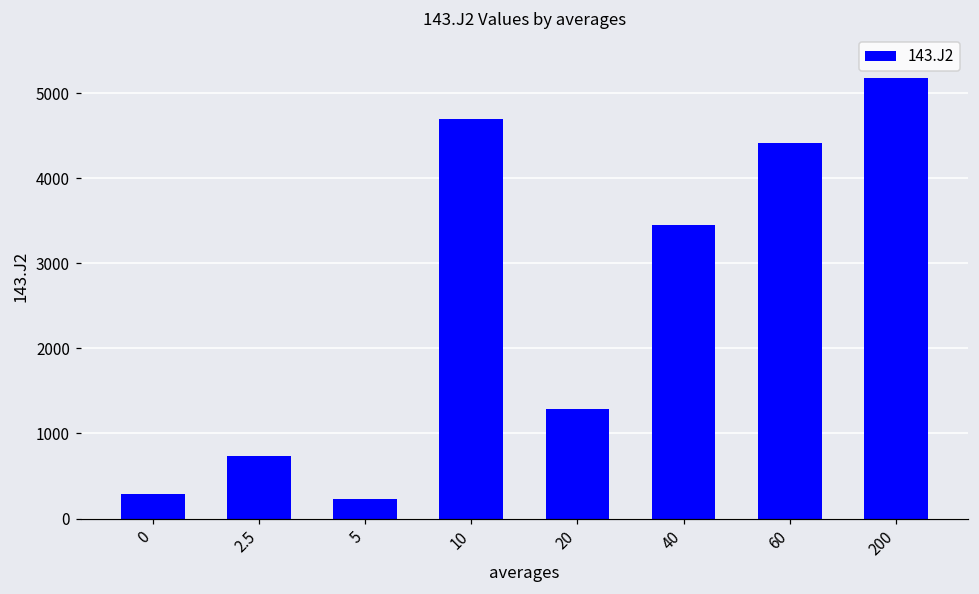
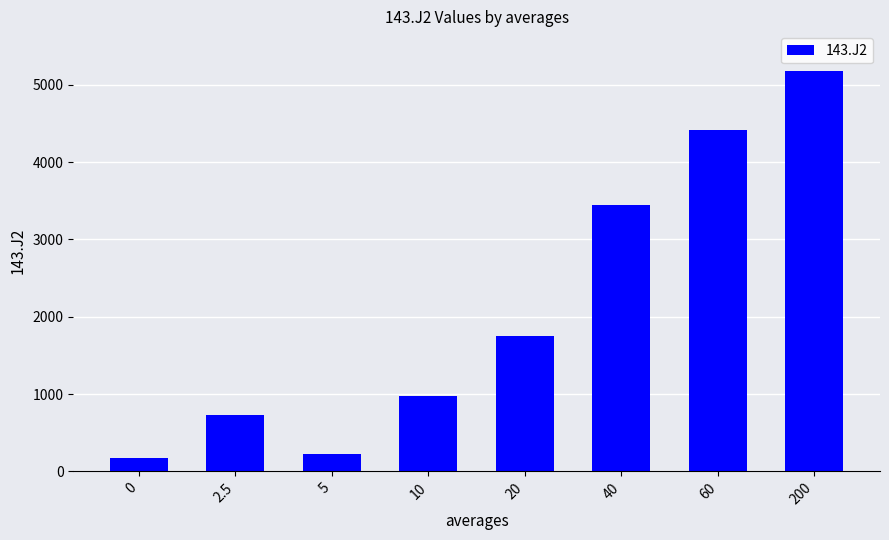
0: 300 -> 200
10: 4700 -> 1000
20: 1300 -> 1800
